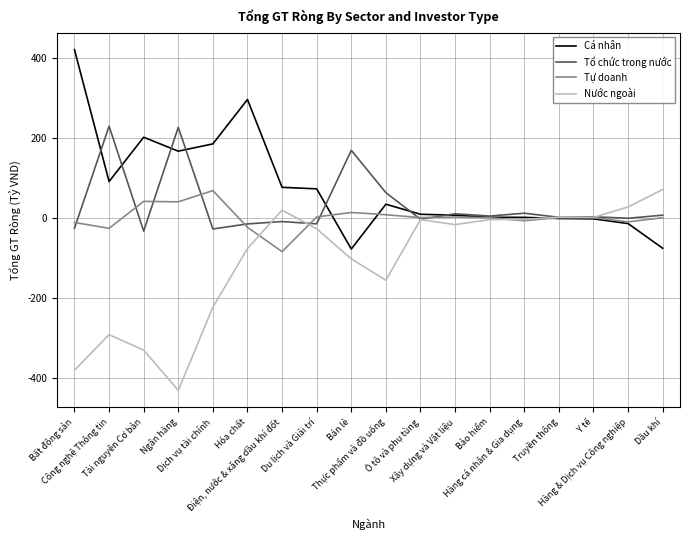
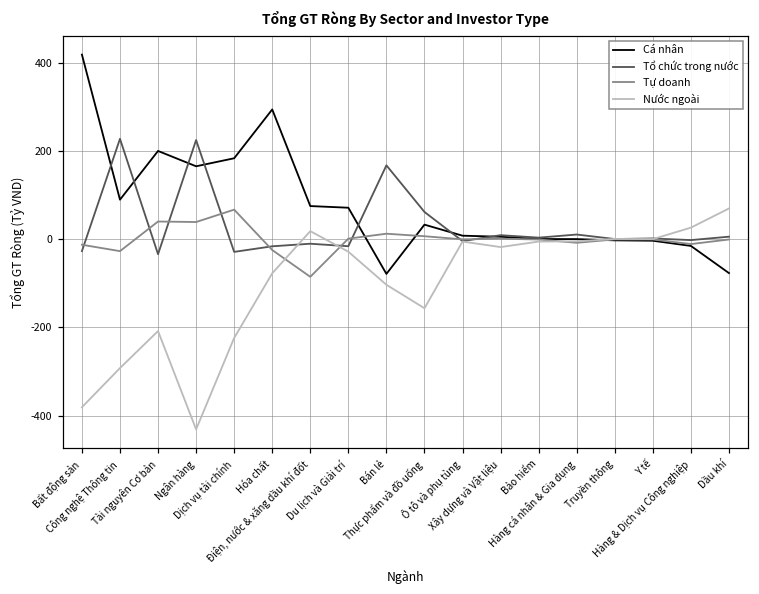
Nước ngoài, Tài nguyên Cơ bản: -330 -> -210
